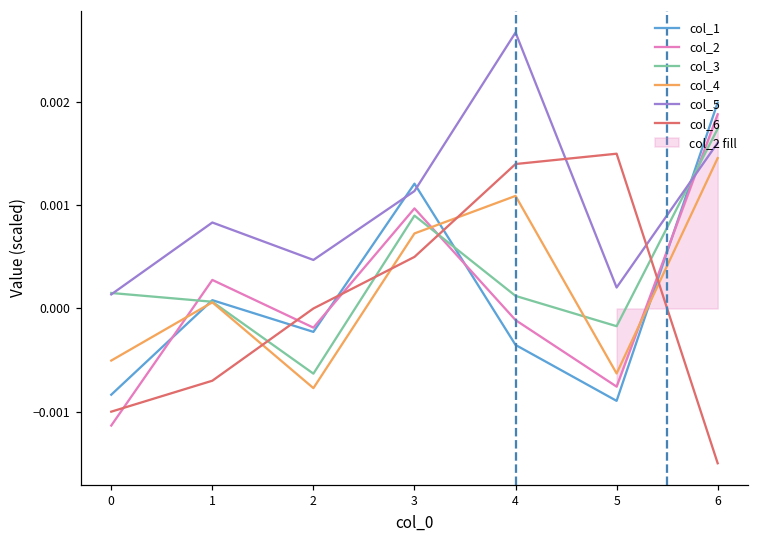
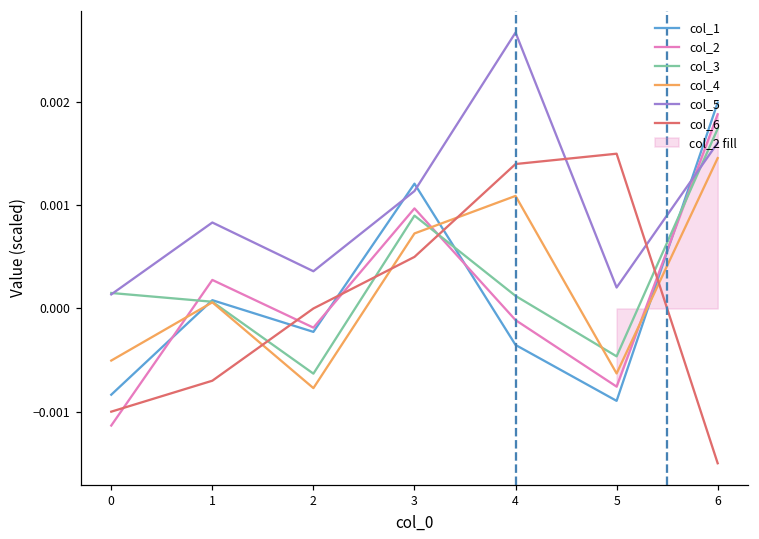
col_5, 2: 0.0005 -> 0.0004
col_3, 5: -0.0002 -> -0.0005
